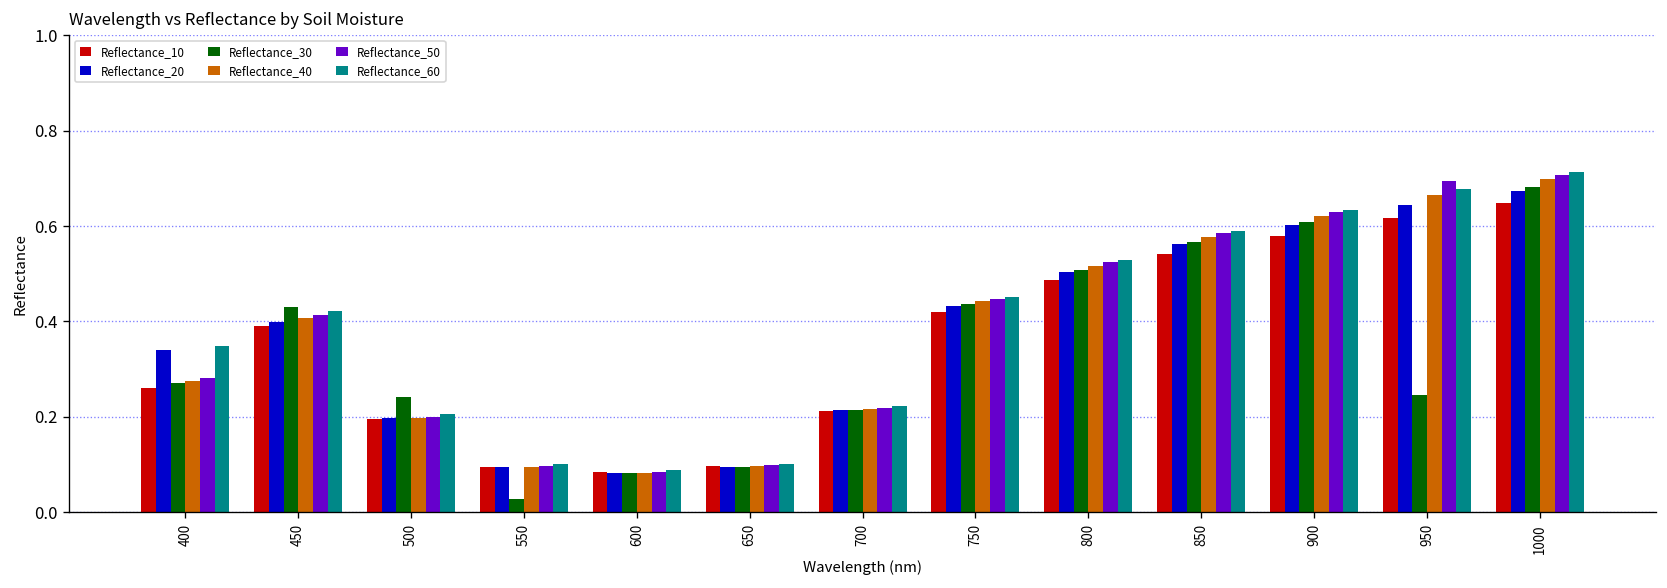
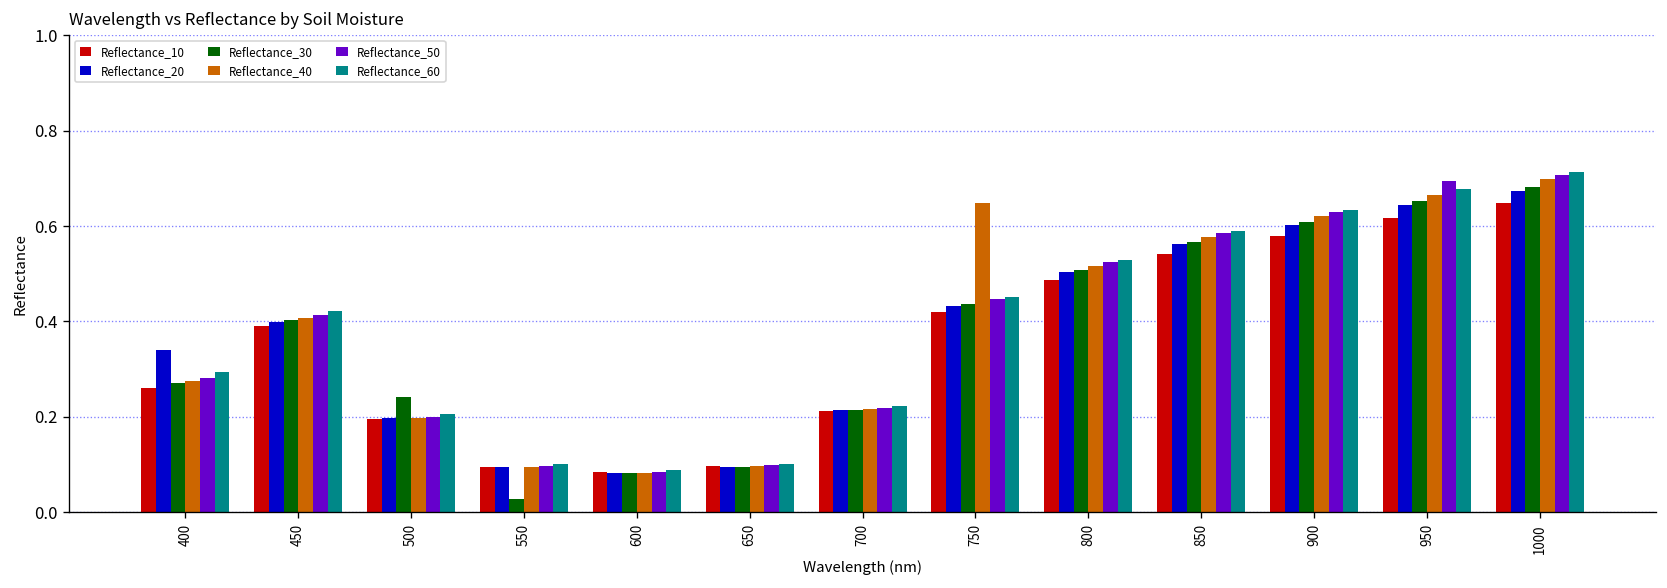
Reflectance_60, 400: 0.35 -> 0.29
Reflectance_30, 450: 0.43 -> 0.40
Reflectance_40, 750: 0.44 -> 0.65
Reflectance_30, 950: 0.25 -> 0.65
